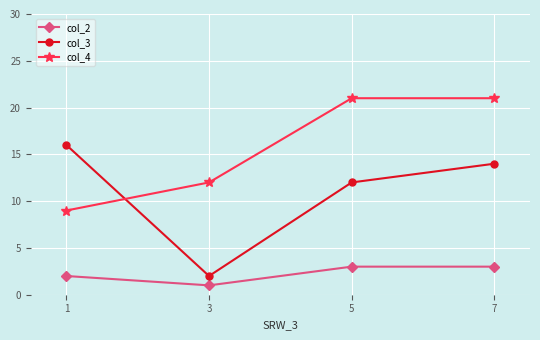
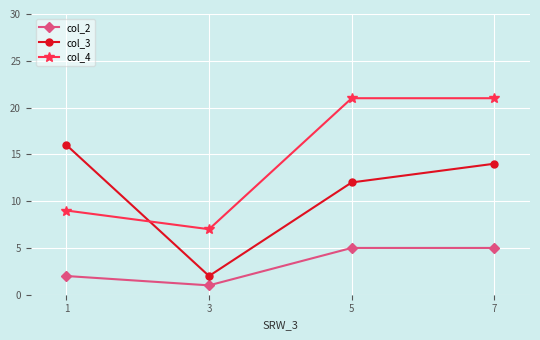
col_4, 3: 12 -> 7
col_2, 5: 3 -> 5
col_2, 7: 3 -> 5
